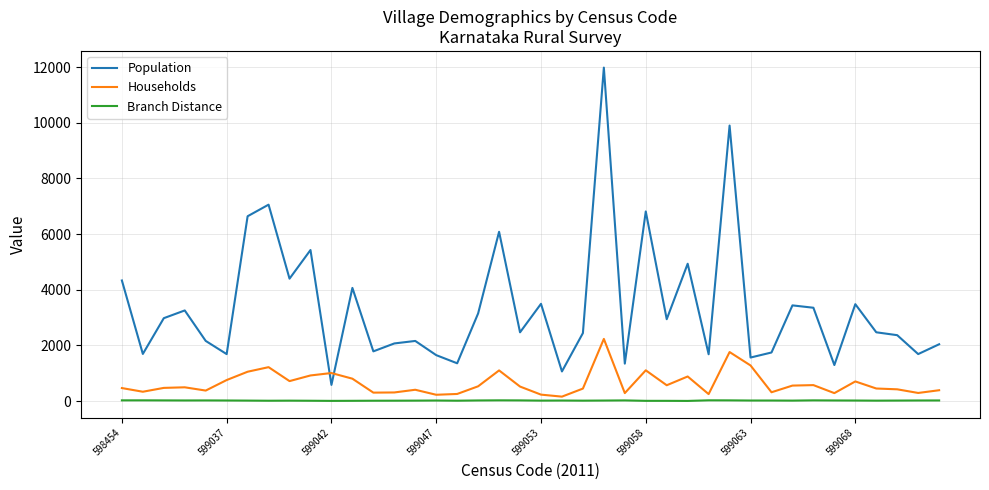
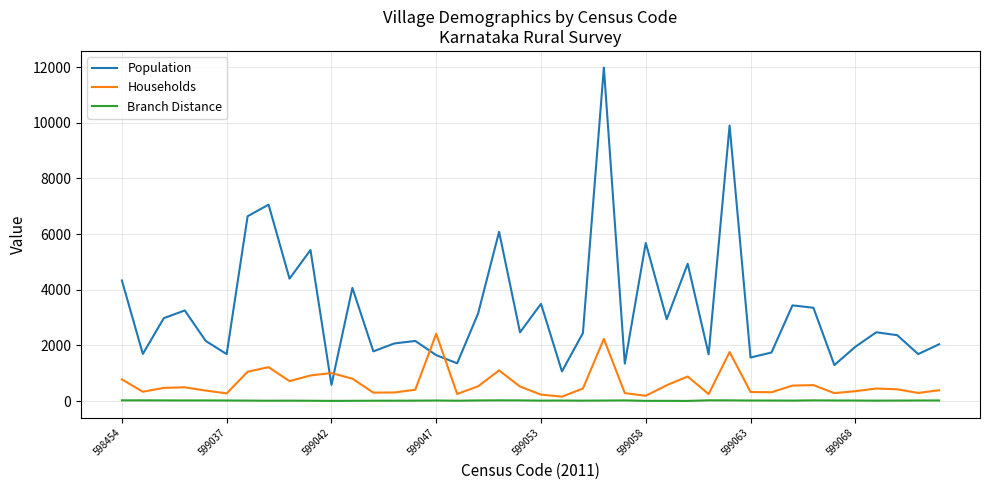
Households, 598454: 500 -> 800
Households, 599037: 800 -> 300
Households, 599047: 200 -> 2400
Population, 599058: 6800 -> 5700
Households, 599058: 1100 -> 200
Households, 599063: 1300 -> 300
Population, 599068: 3500 -> 2000
Households, 599068: 700 -> 400
